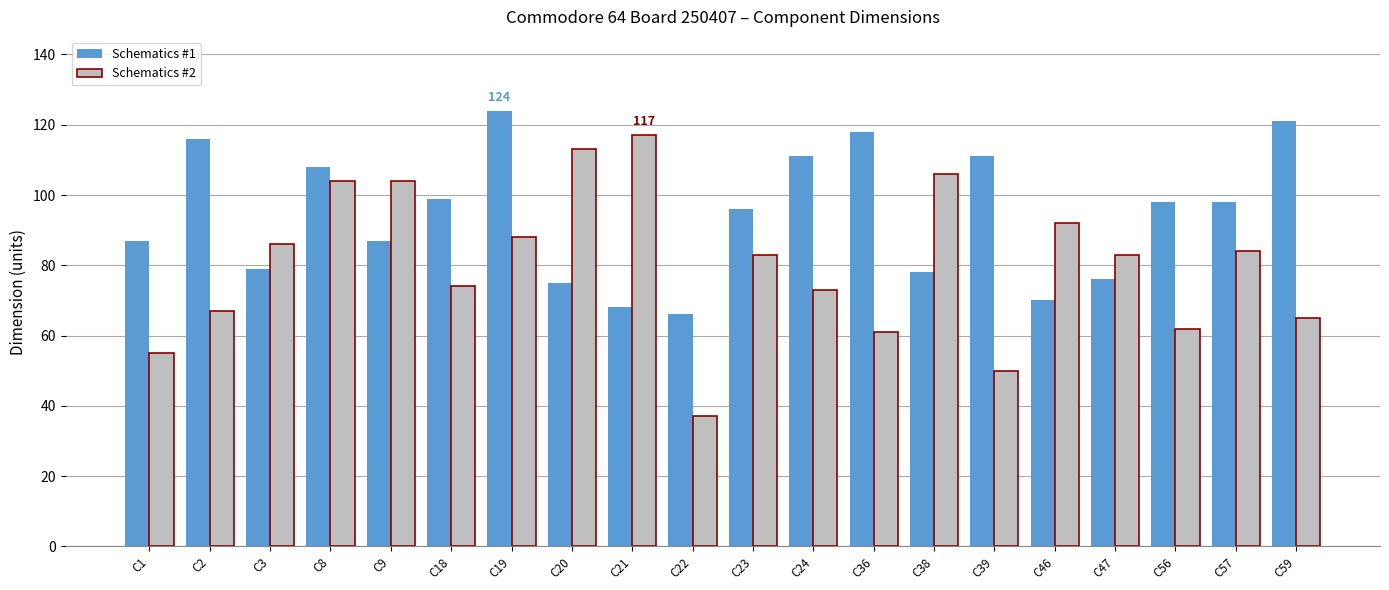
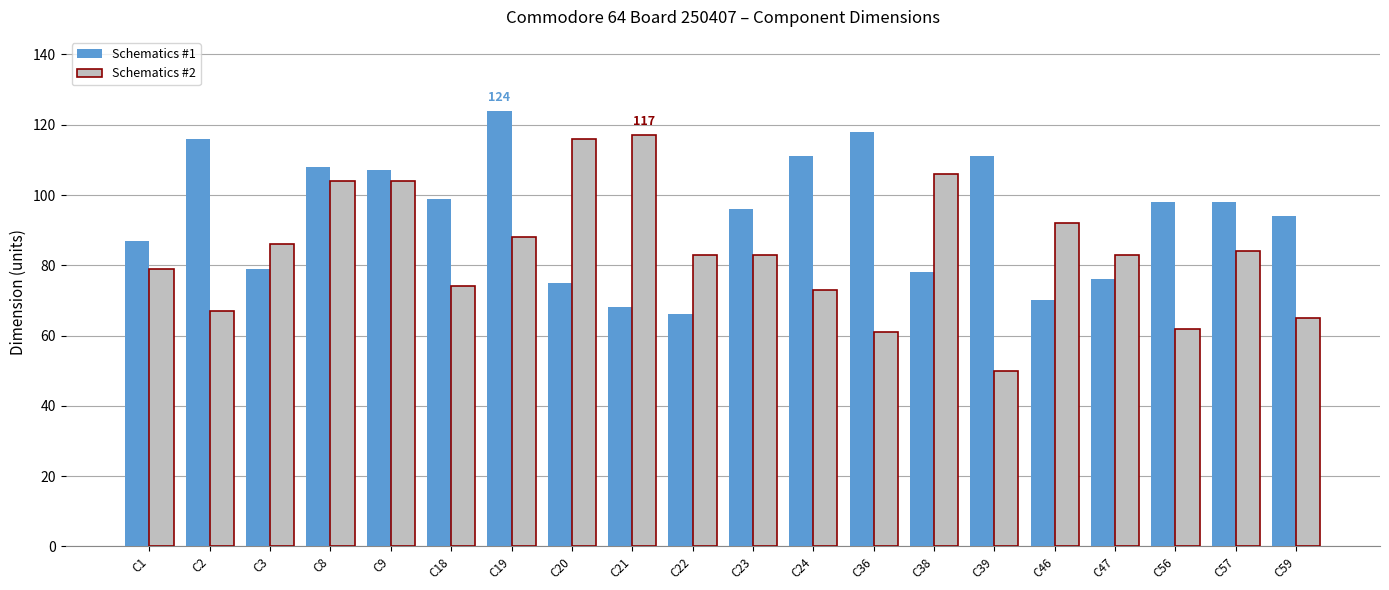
Schematics #2, C1: 55 -> 79
Schematics #1, C9: 87 -> 107
Schematics #2, C20: 113 -> 116
Schematics #2, C22: 37 -> 83
Schematics #1, C59: 121 -> 94
